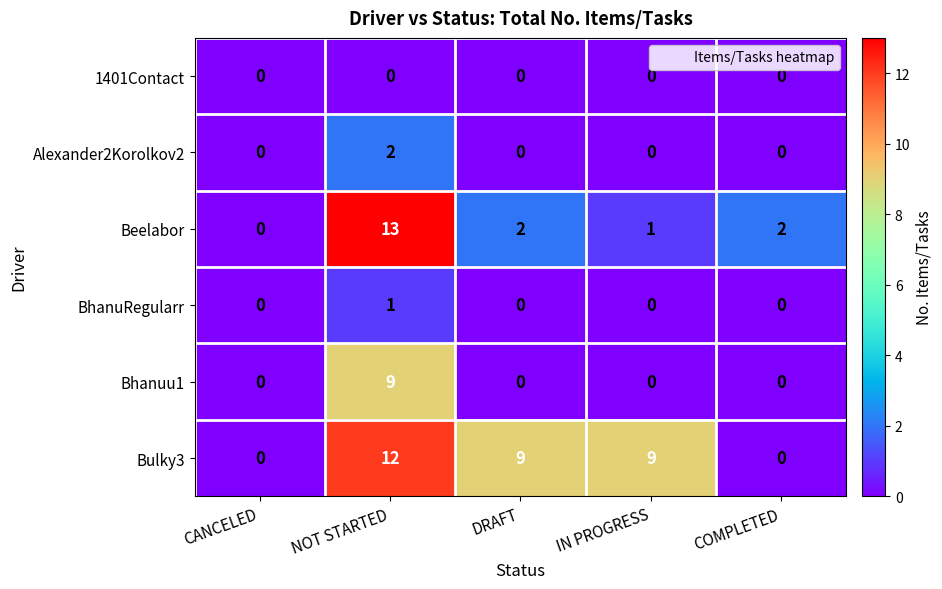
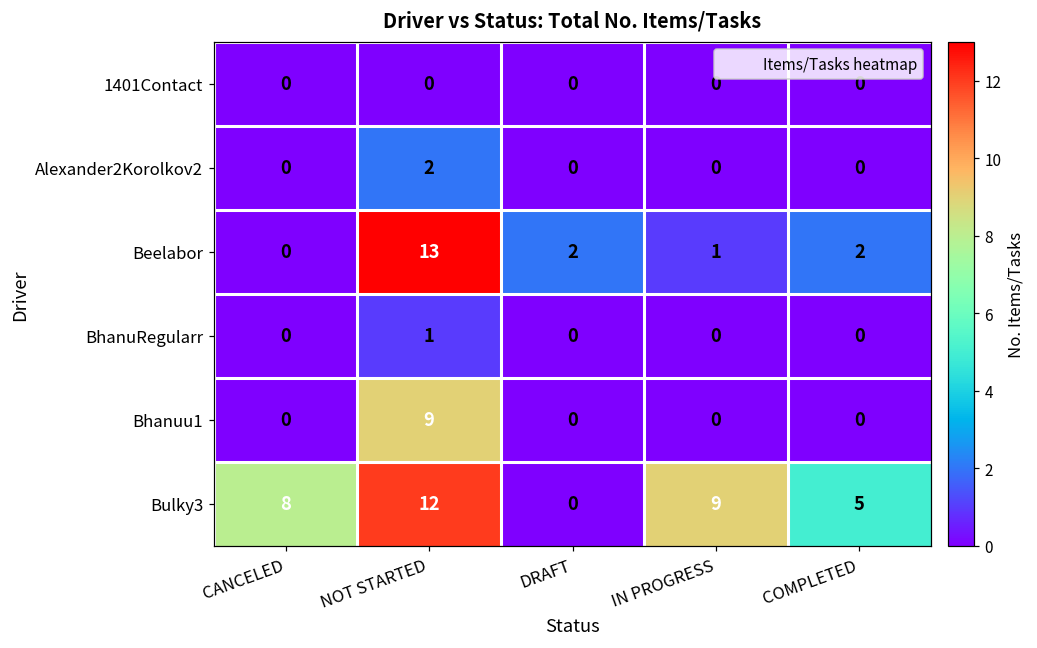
Bulky3, CANCELED: 0 -> 8
Bulky3, DRAFT: 9 -> 0
Bulky3, COMPLETED: 0 -> 5
